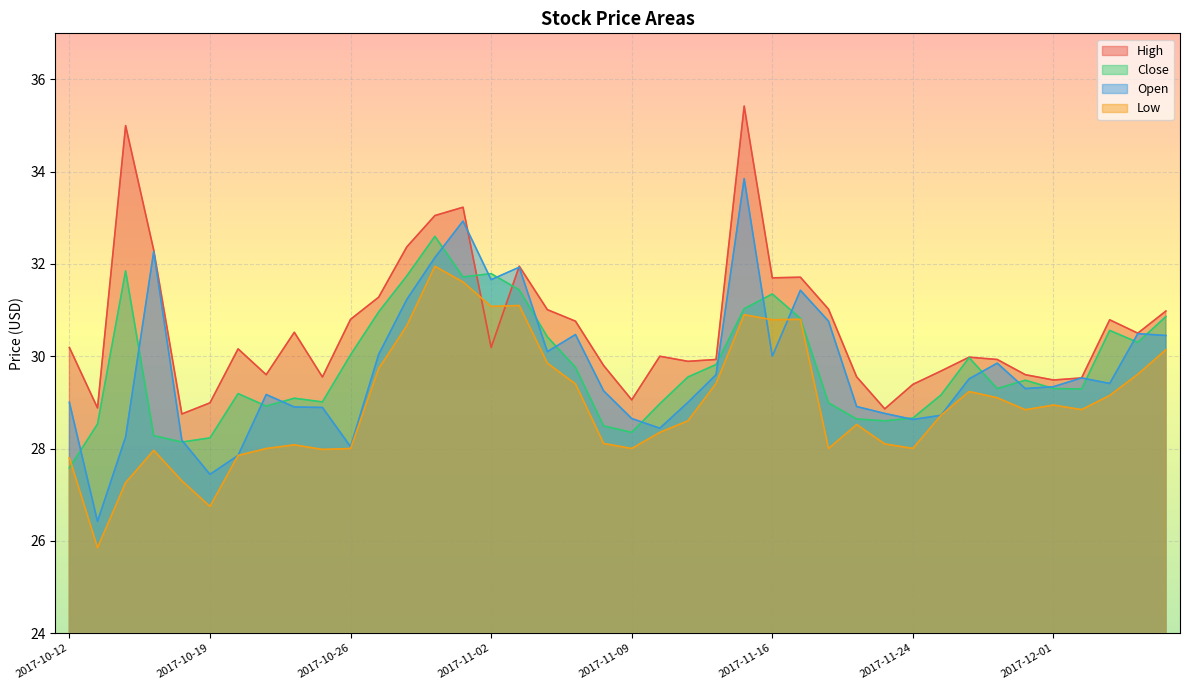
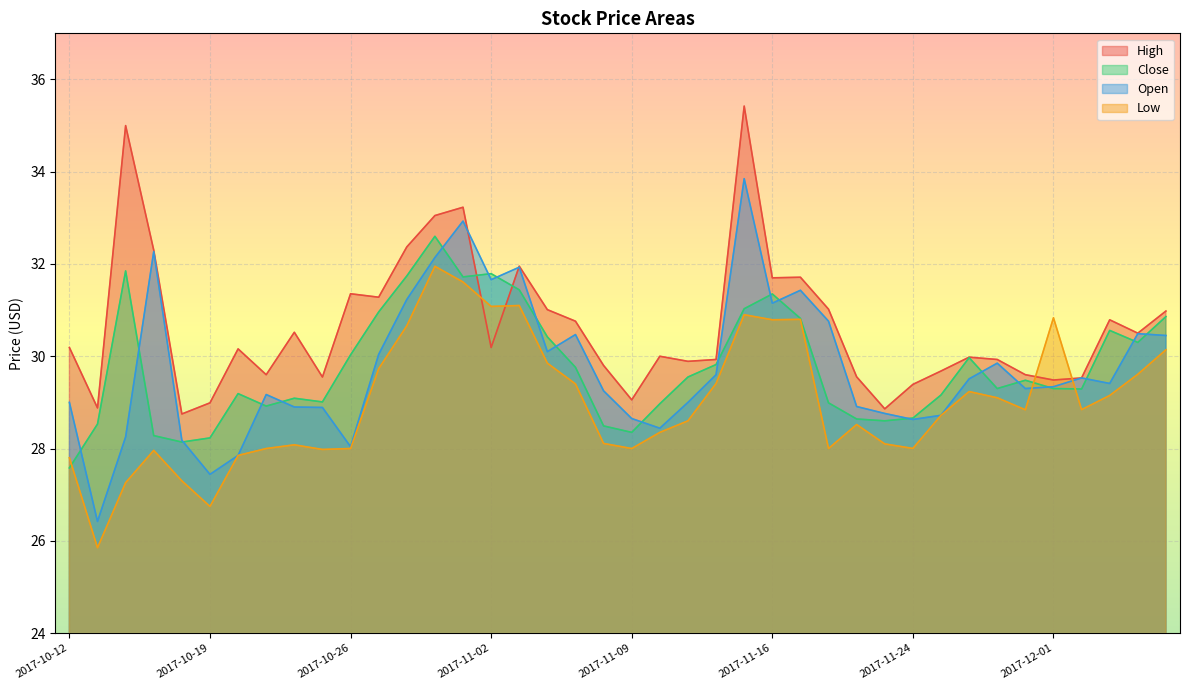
High, 2017-10-26: 30.8 -> 31.4
Open, 2017-11-16: 30.0 -> 31.2
Low, 2017-12-01: 28.9 -> 30.8
